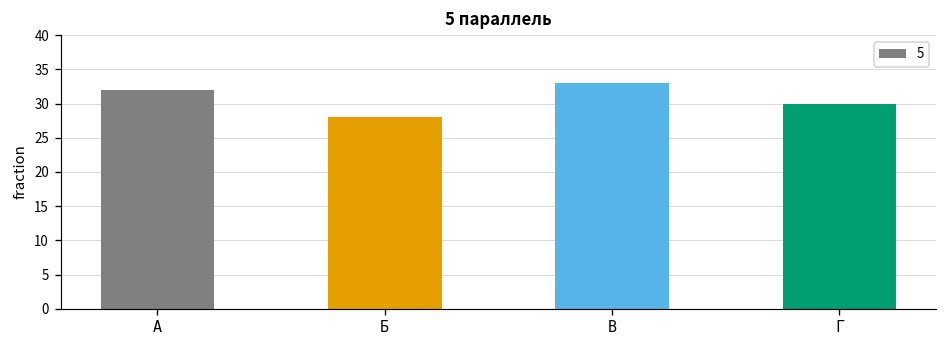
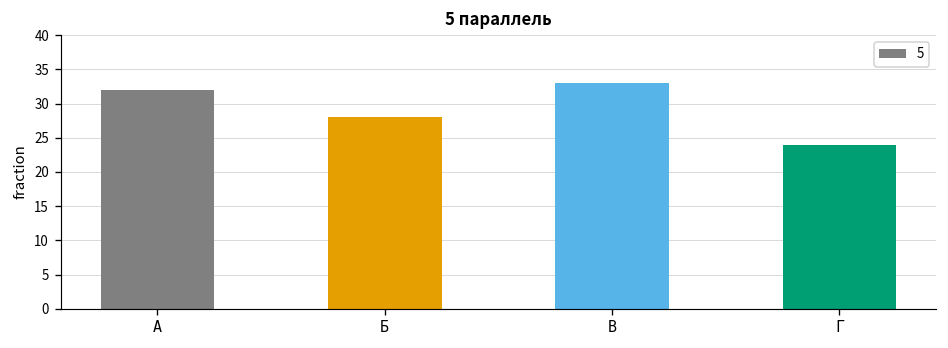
Г: 30 -> 24
